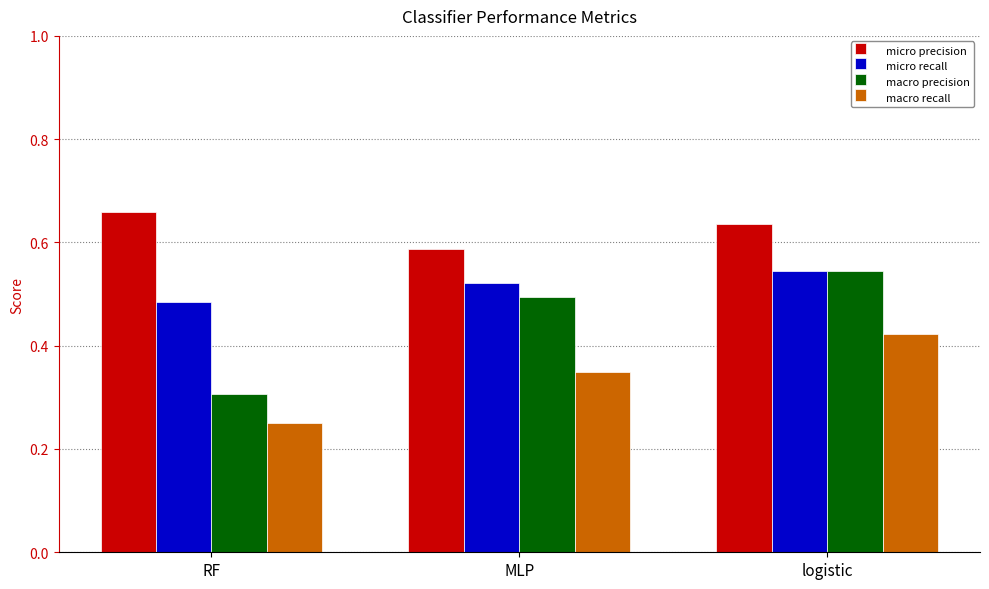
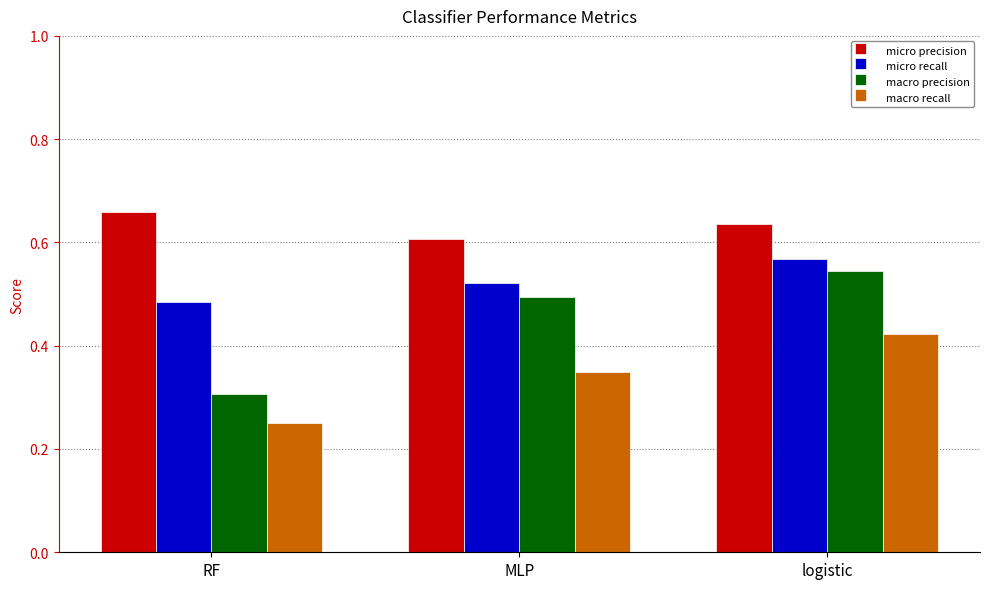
micro precision, MLP: 0.59 -> 0.61
micro recall, logistic: 0.54 -> 0.57
